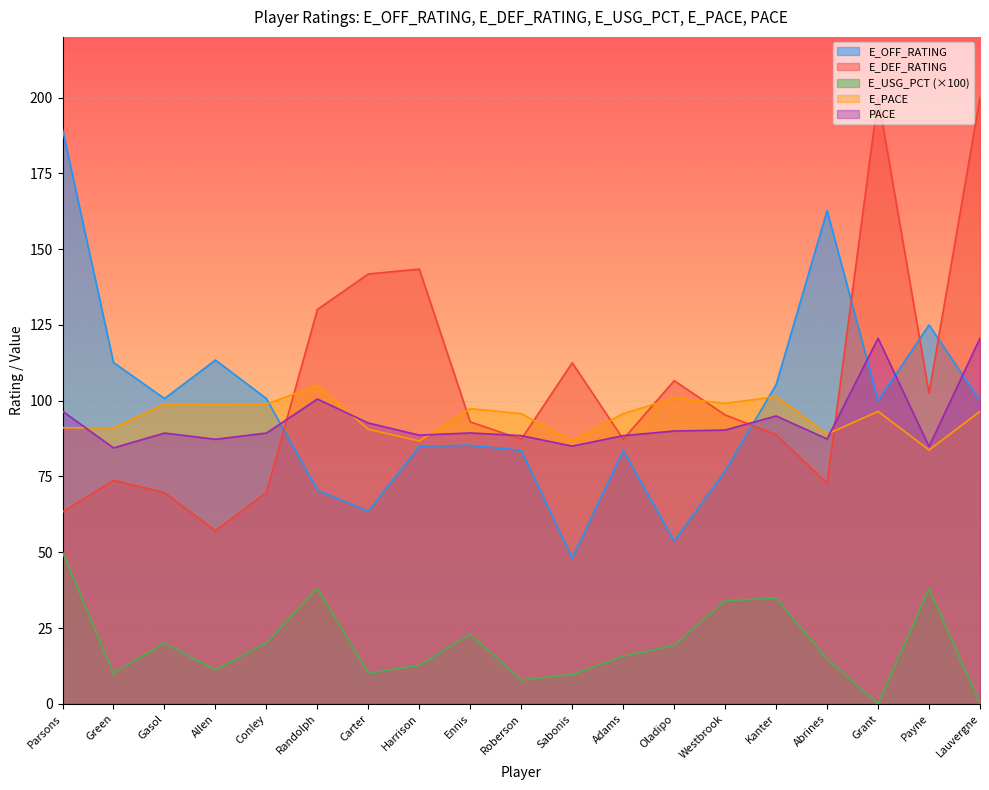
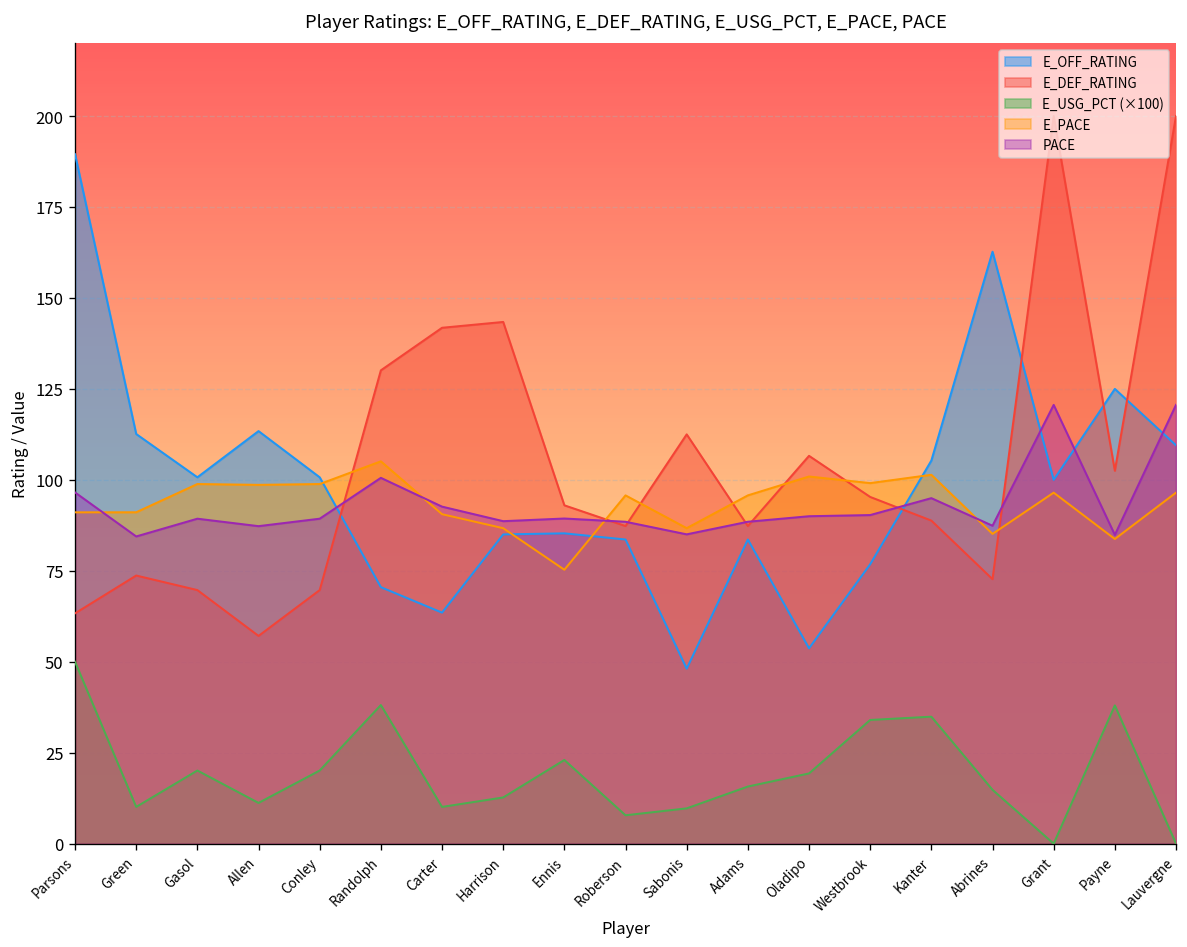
E_PACE, Ennis: 97 -> 75
E_PACE, Abrines: 89 -> 85
E_OFF_RATING, Lauvergne: 100 -> 110
